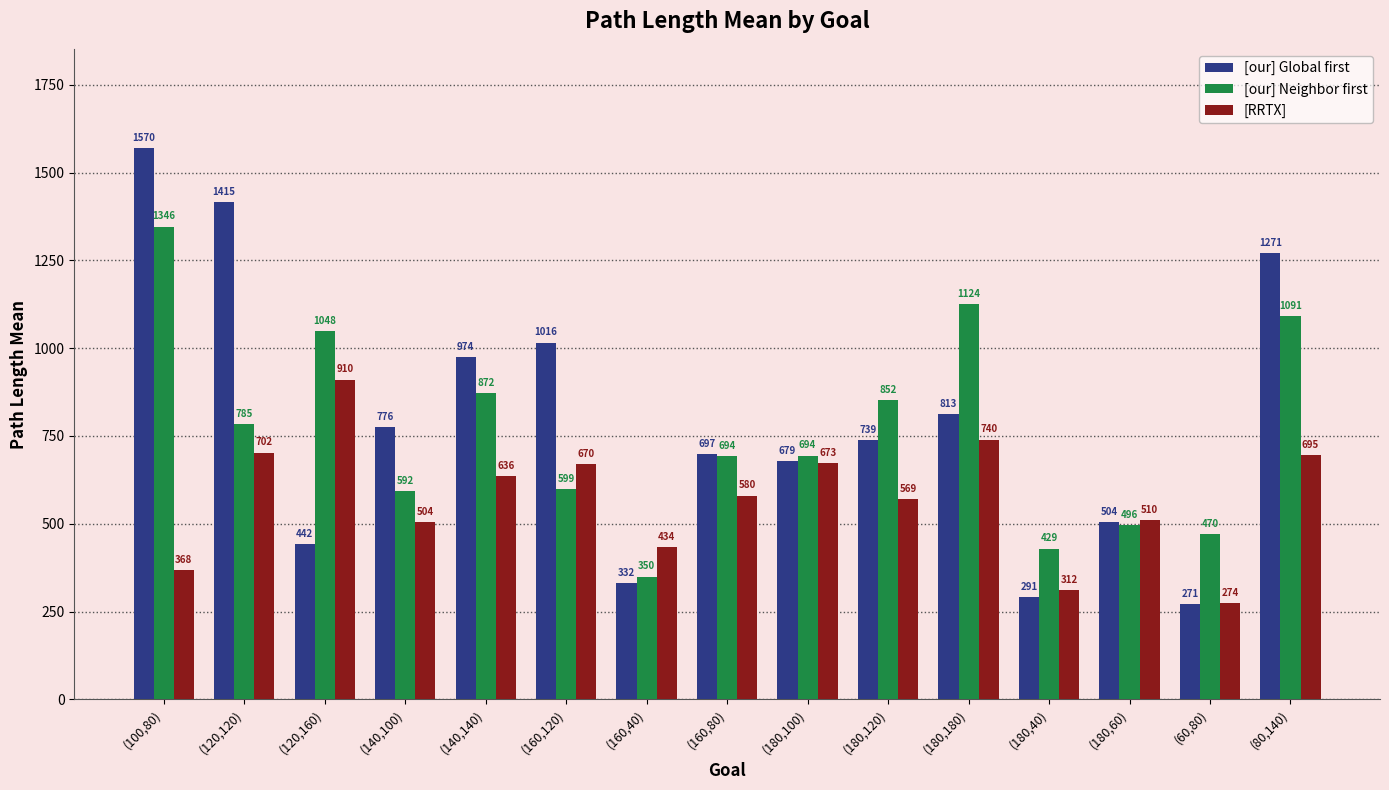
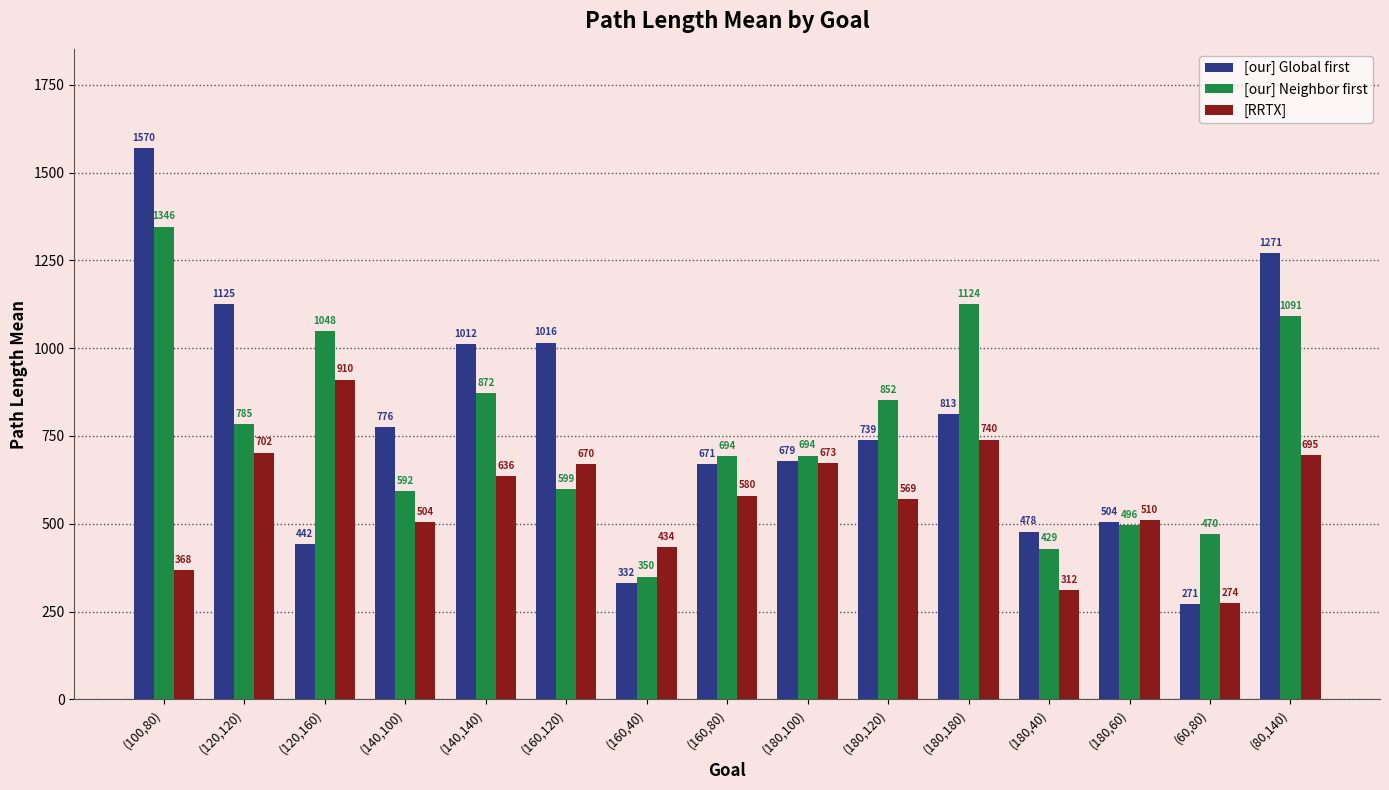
[our] Global first, (120,120): 1415 -> 1125
[our] Global first, (140,140): 974 -> 1012
[our] Global first, (160,80): 697 -> 671
[our] Global first, (180,40): 291 -> 478
